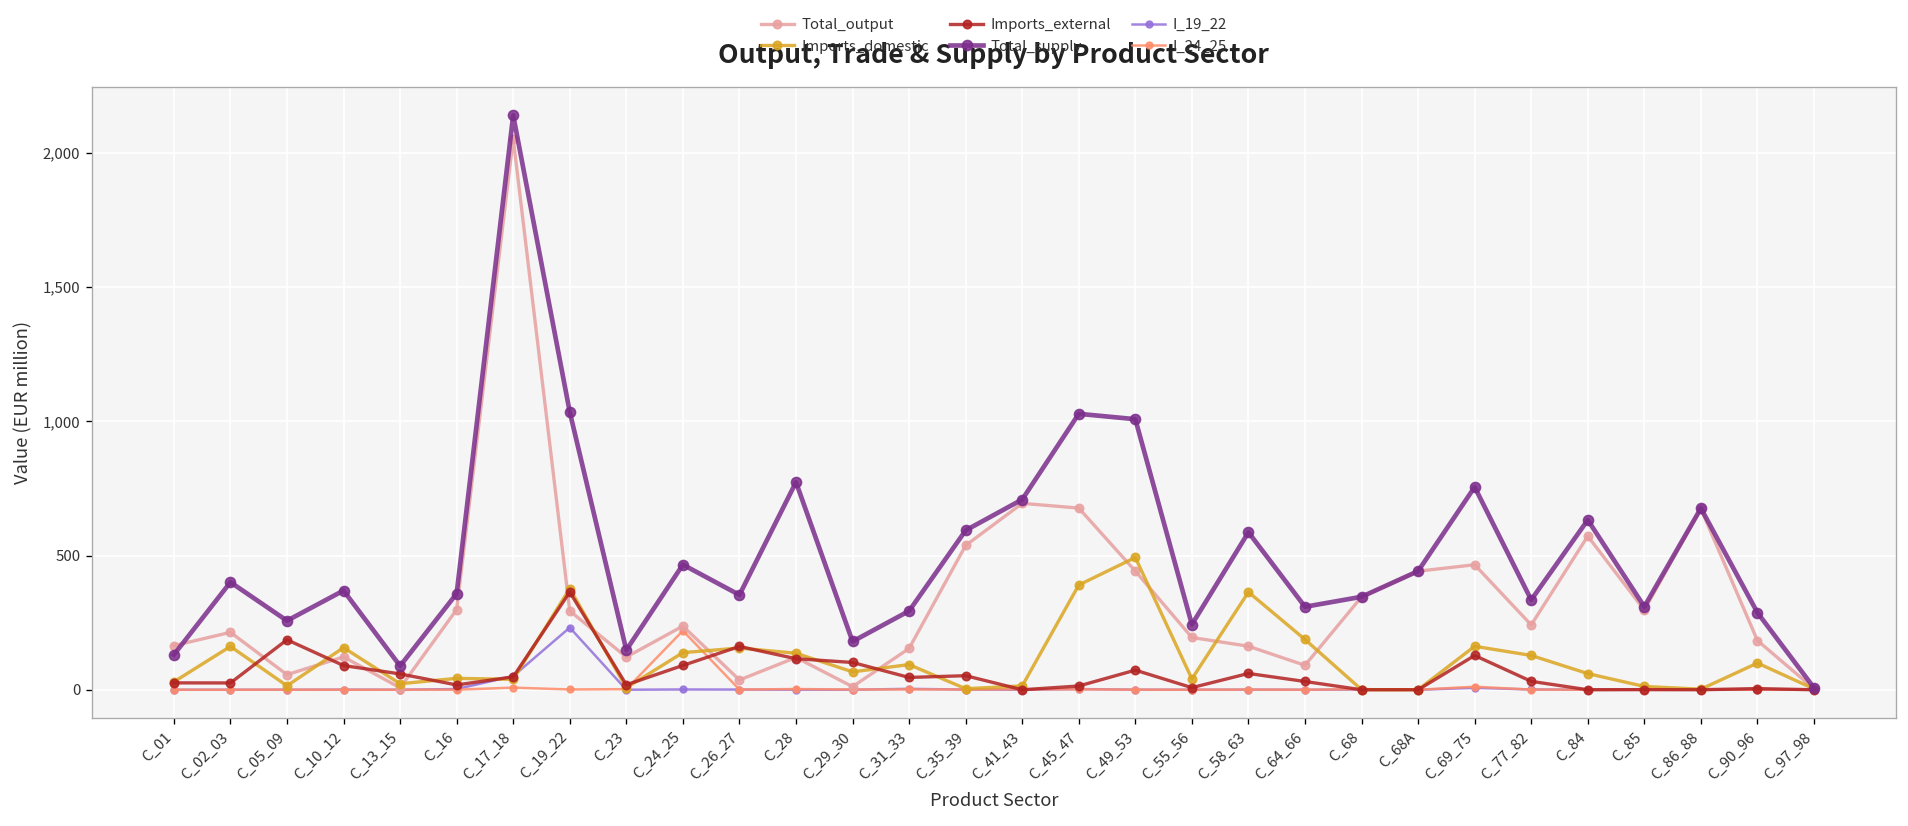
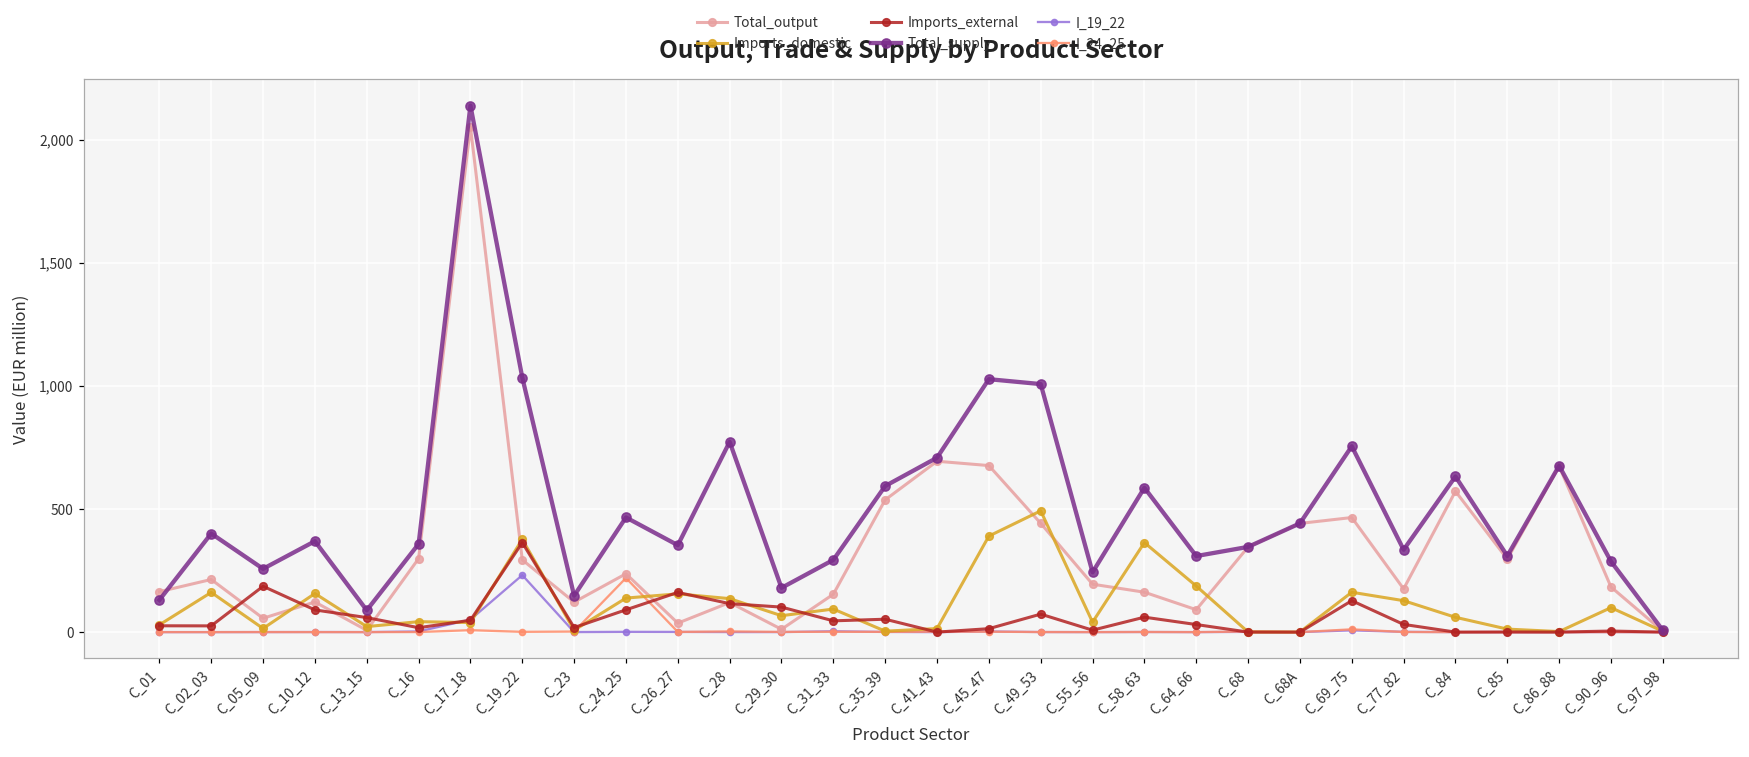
Total_output, C_77_82: 240 -> 180
